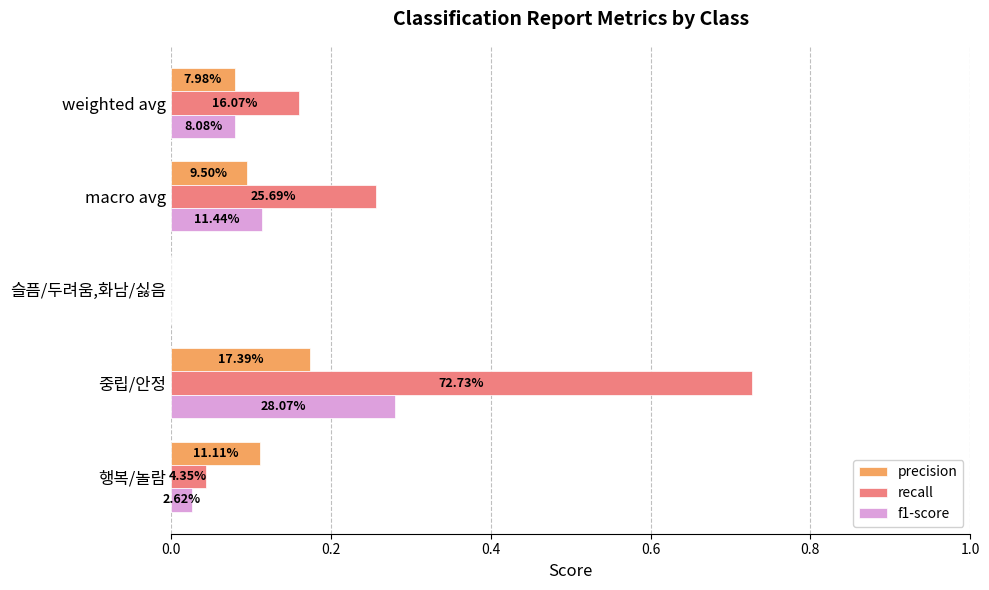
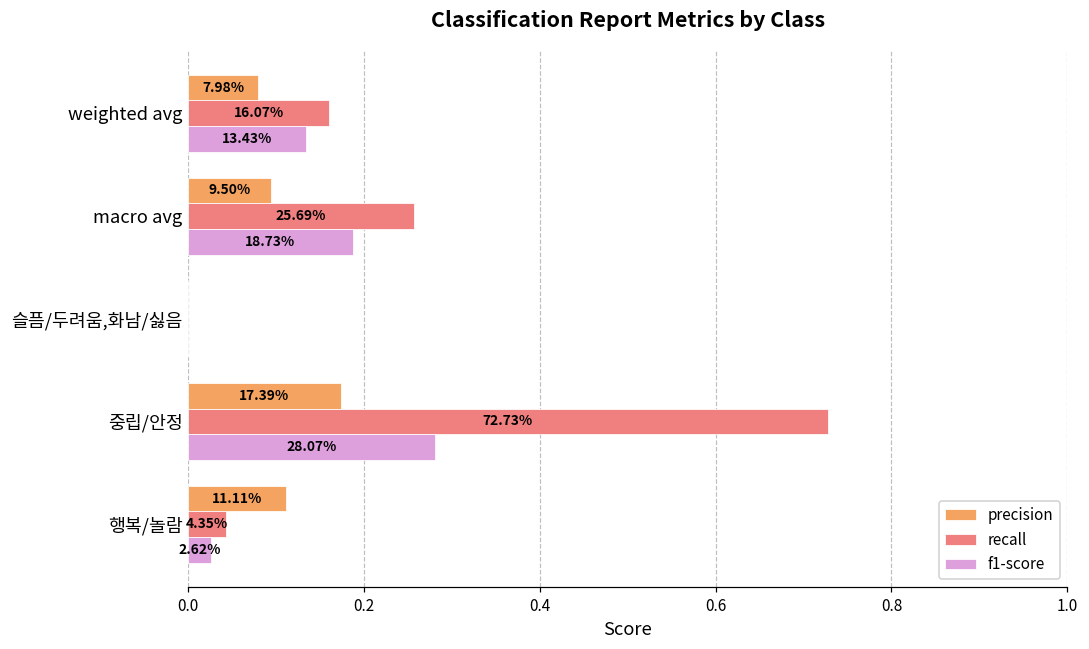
f1-score, weighted avg: 8.08% -> 13.43%
f1-score, macro avg: 11.44% -> 18.73%
